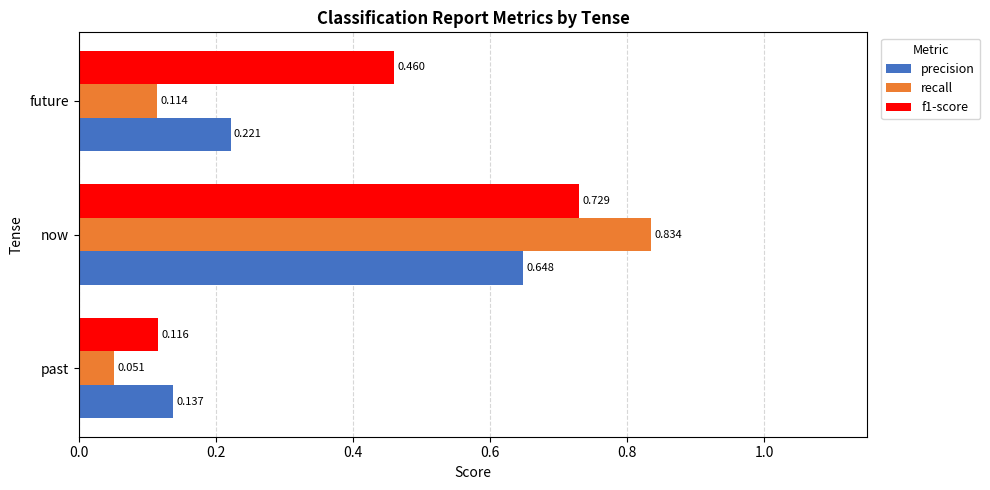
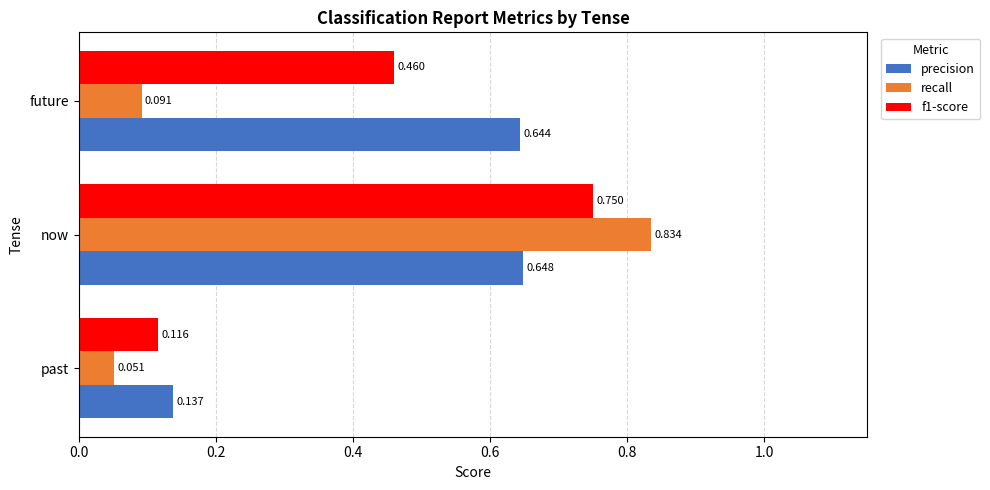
recall, future: 0.114 -> 0.091
precision, future: 0.221 -> 0.644
f1-score, now: 0.729 -> 0.750
